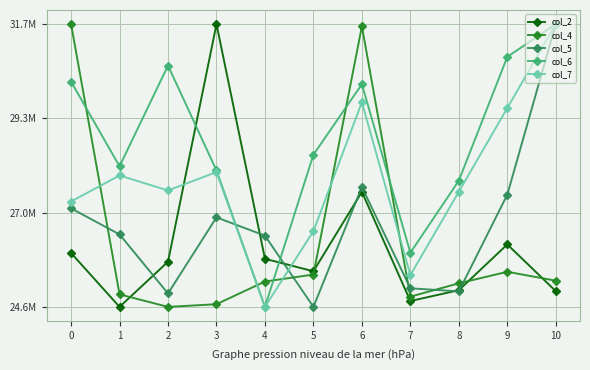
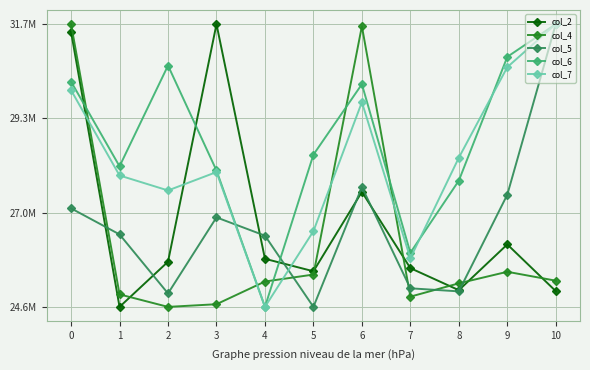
col_2, 0: 26000000 -> 31500000
col_7, 0: 27200000 -> 30000000
col_2, 7: 24700000 -> 25600000
col_7, 7: 25400000 -> 25800000
col_7, 8: 27500000 -> 28300000
col_7, 9: 29600000 -> 30600000
